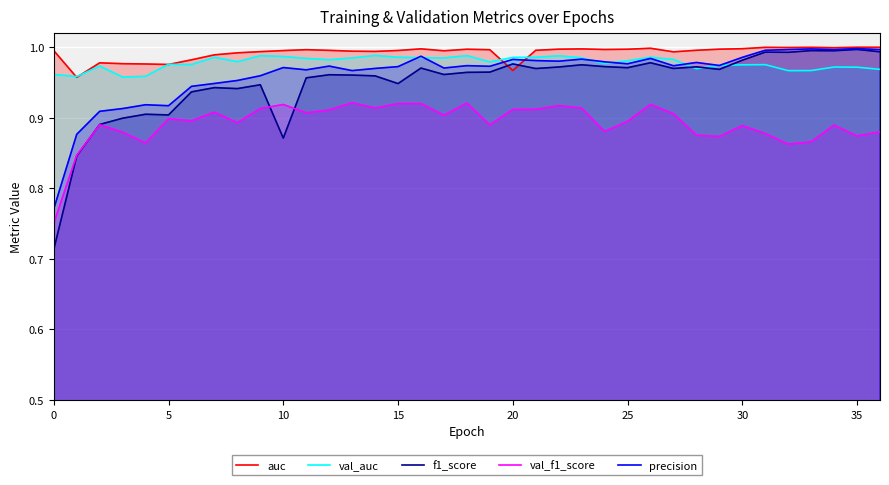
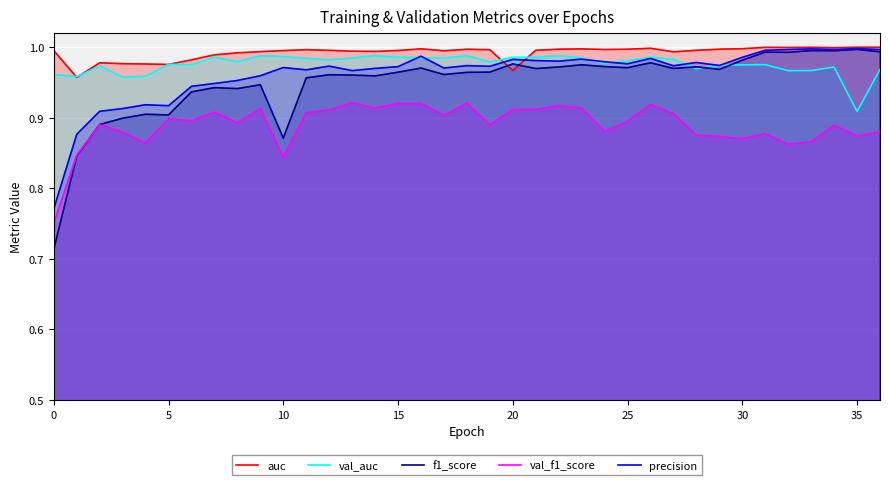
val_f1_score, 10: 0.92 -> 0.84
f1_score, 15: 0.95 -> 0.96
val_f1_score, 30: 0.89 -> 0.87
val_auc, 35: 0.97 -> 0.91
